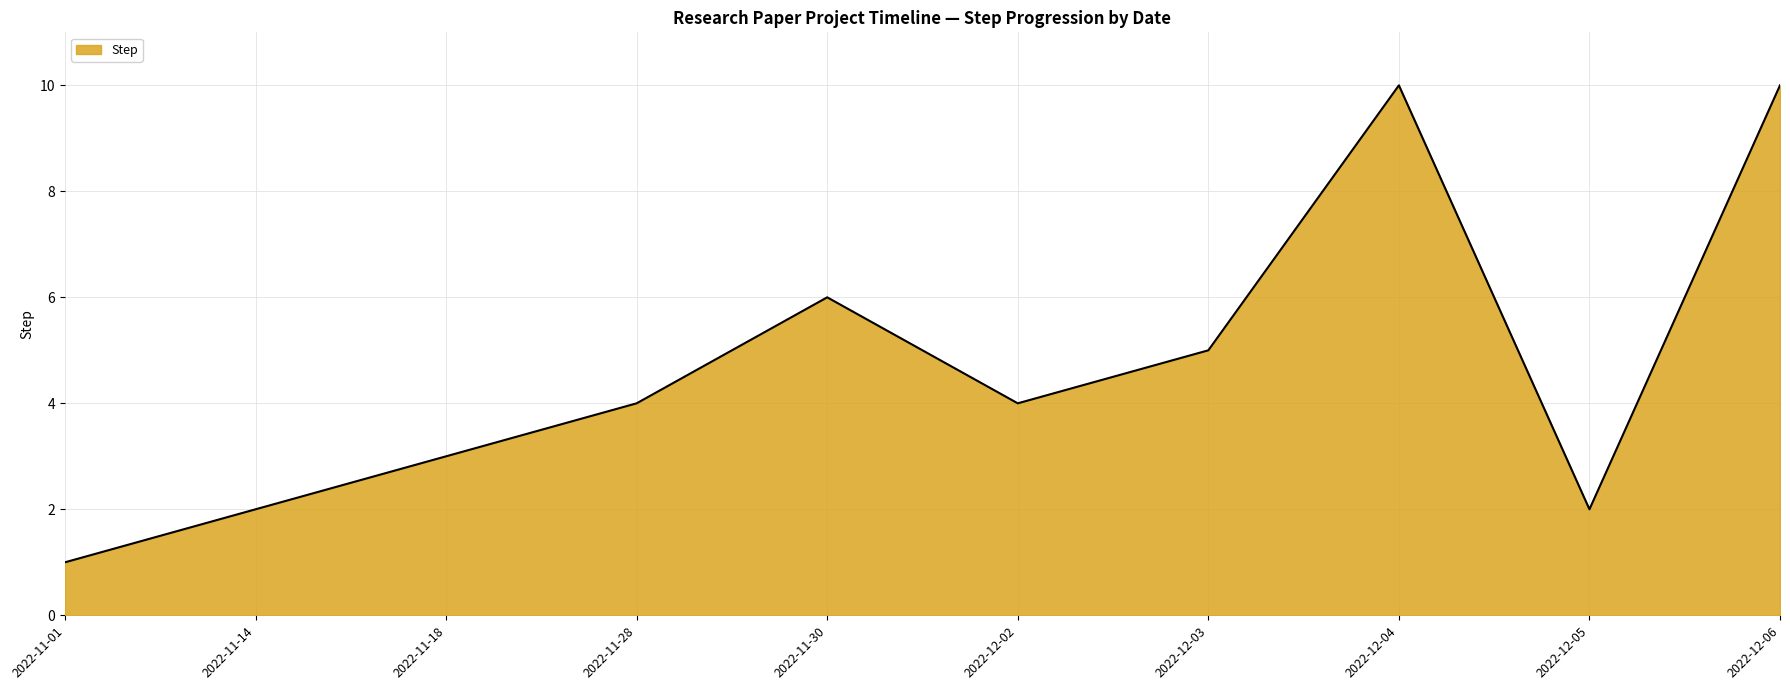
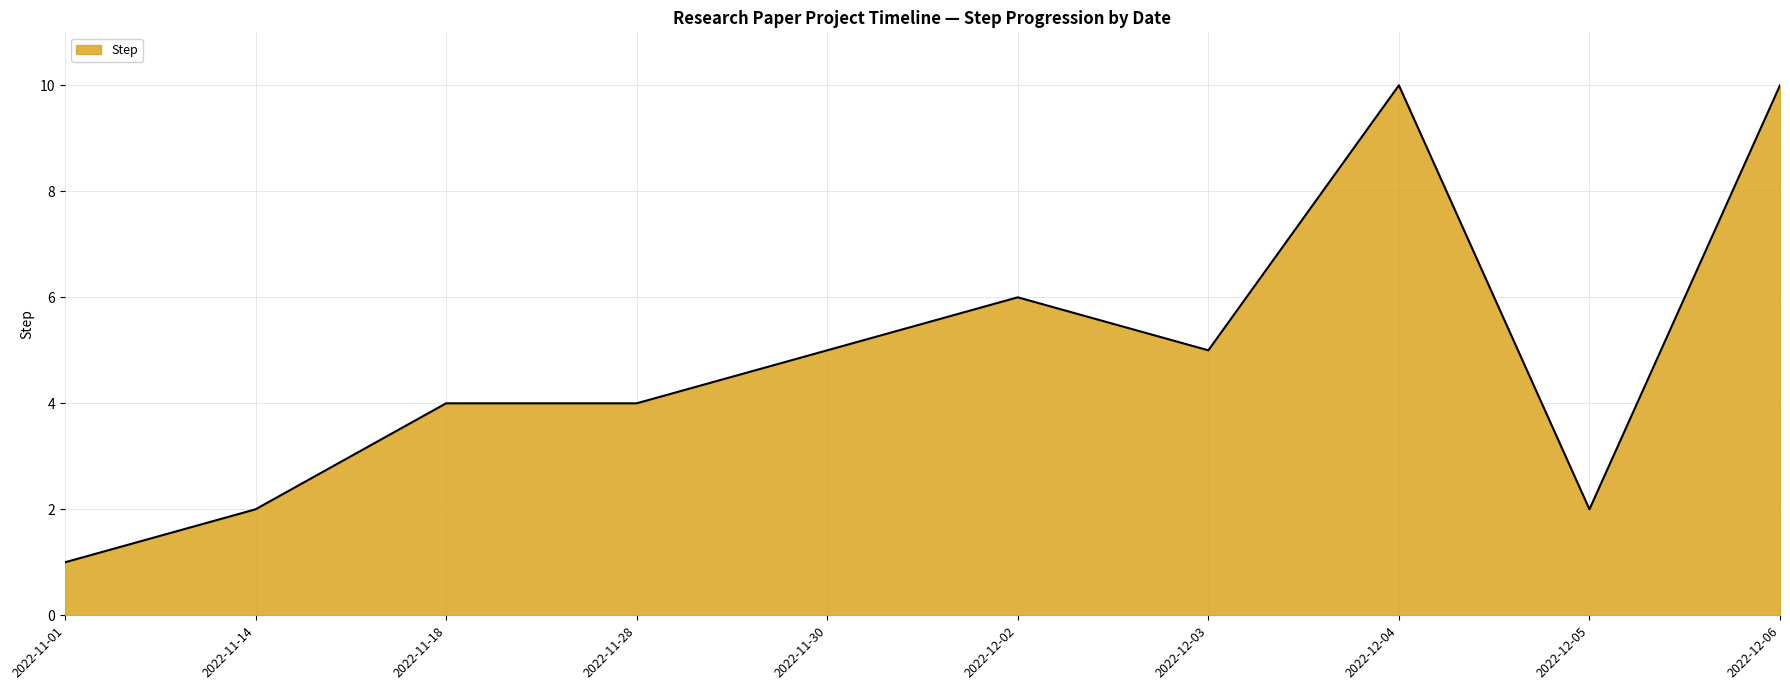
2022-11-18: 3 -> 4
2022-11-30: 6 -> 5
2022-12-02: 4 -> 6
